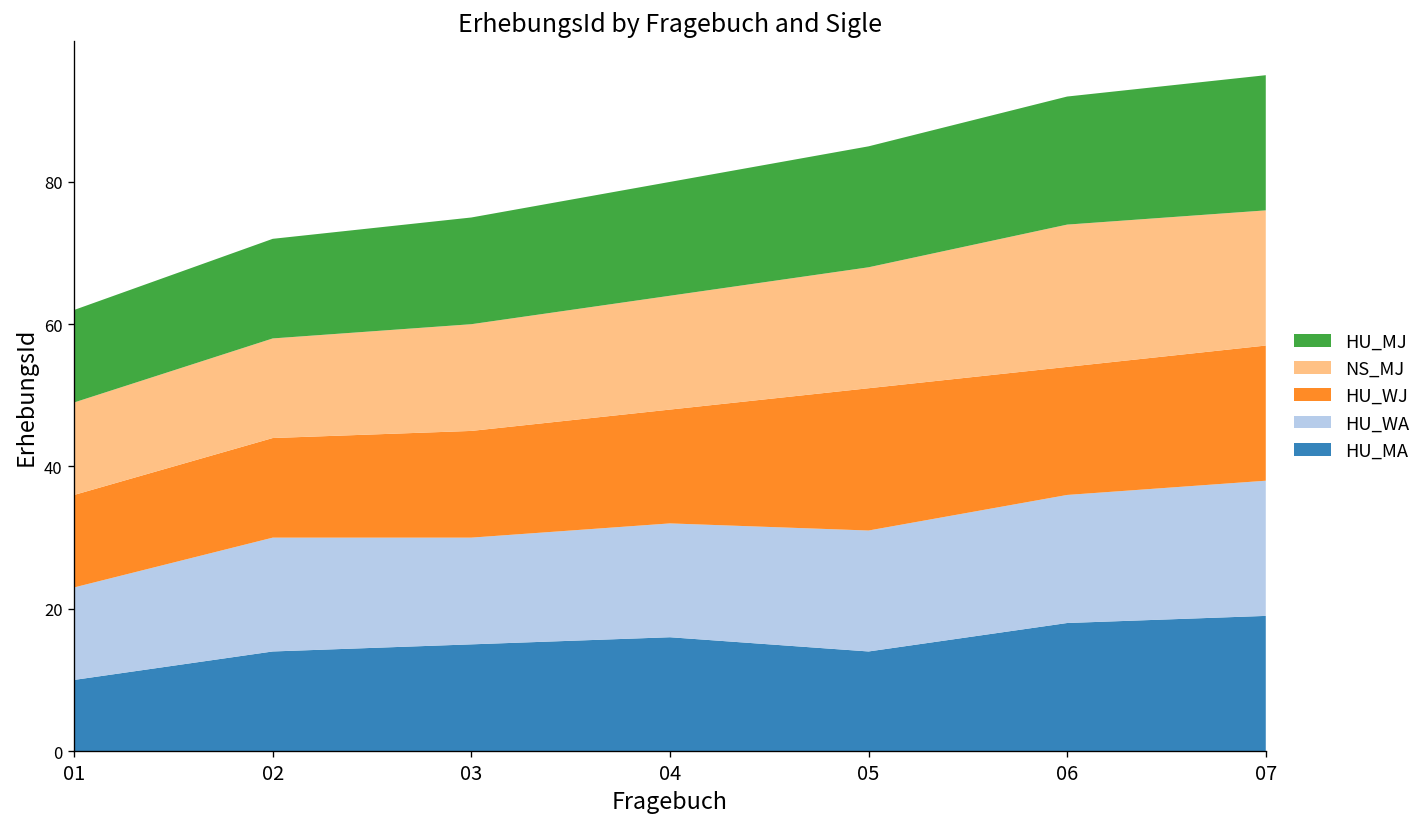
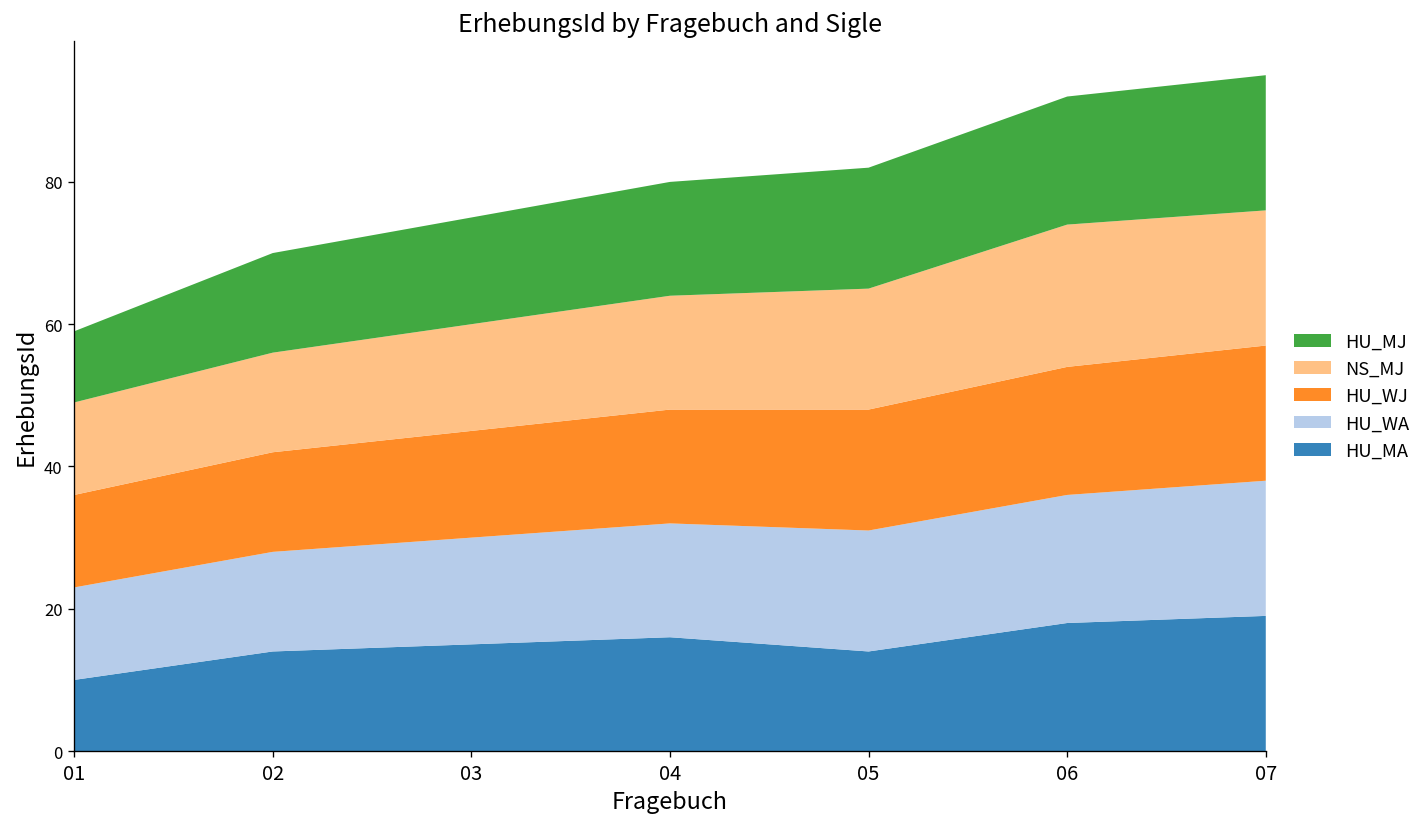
HU_MJ, 01: 13 -> 10
HU_WA, 02: 16 -> 14
HU_WJ, 05: 20 -> 17
